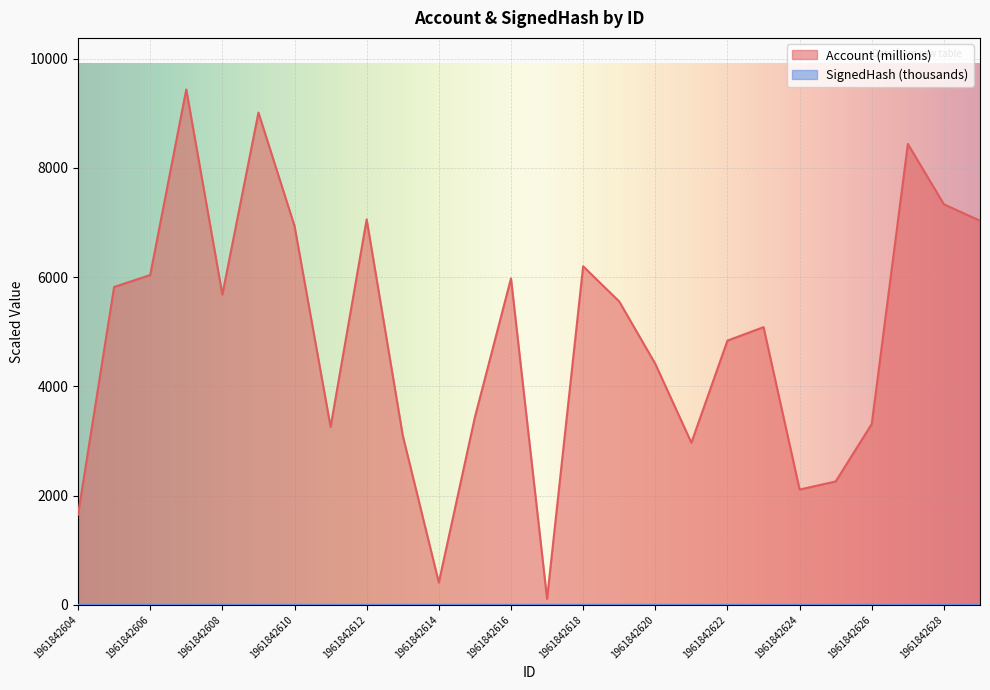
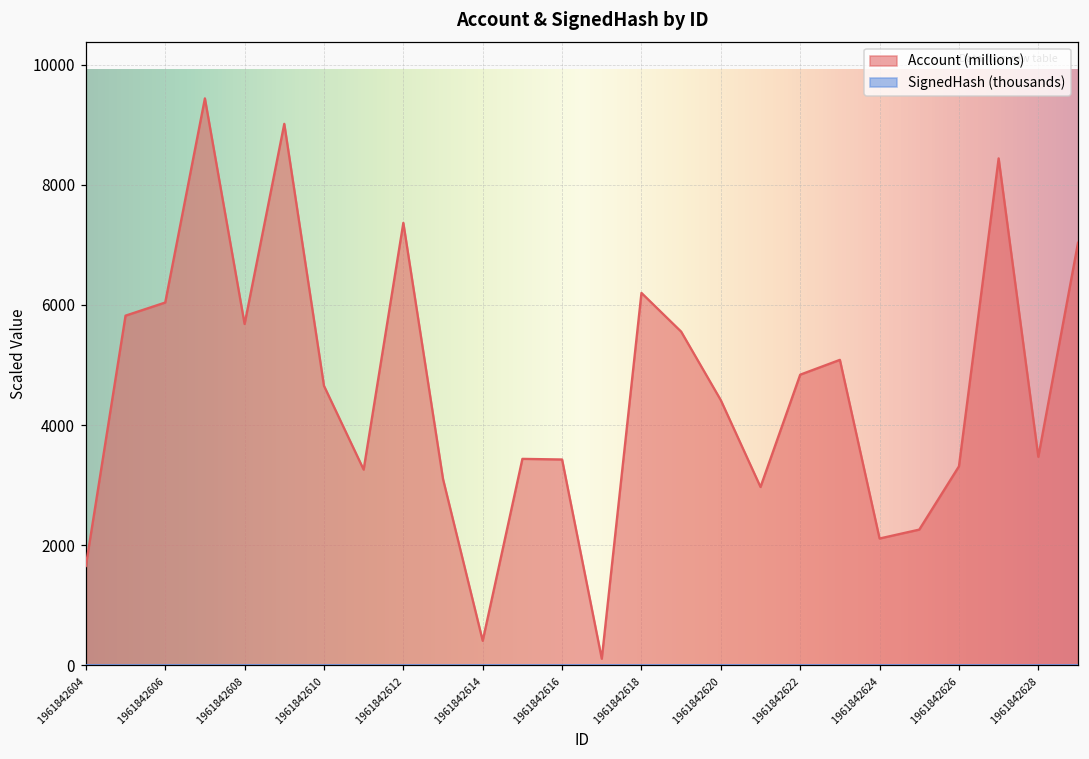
Account (millions), 1961842610: 6900 -> 4700
Account (millions), 1961842612: 7100 -> 7400
Account (millions), 1961842616: 6000 -> 3400
Account (millions), 1961842628: 7300 -> 3500
